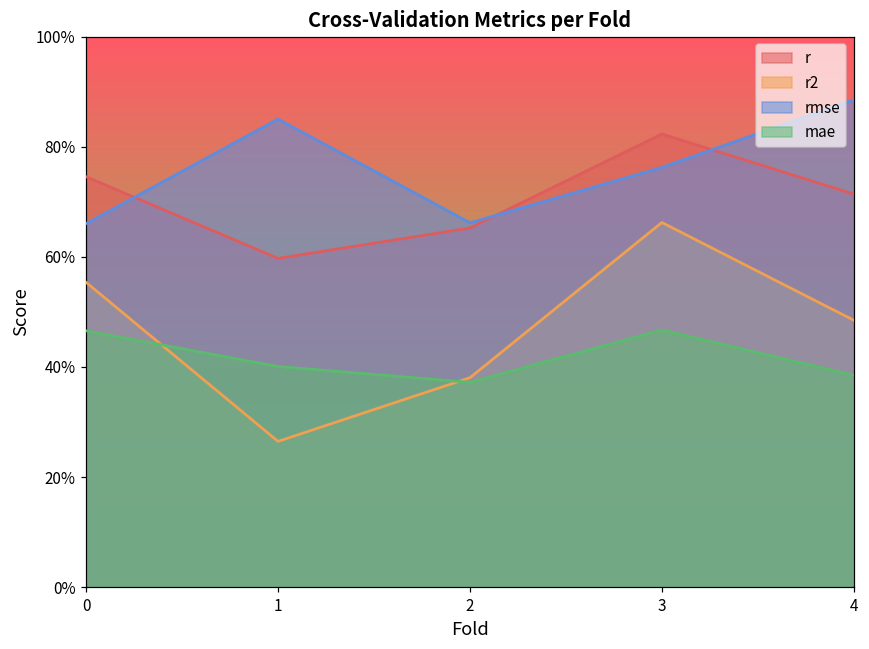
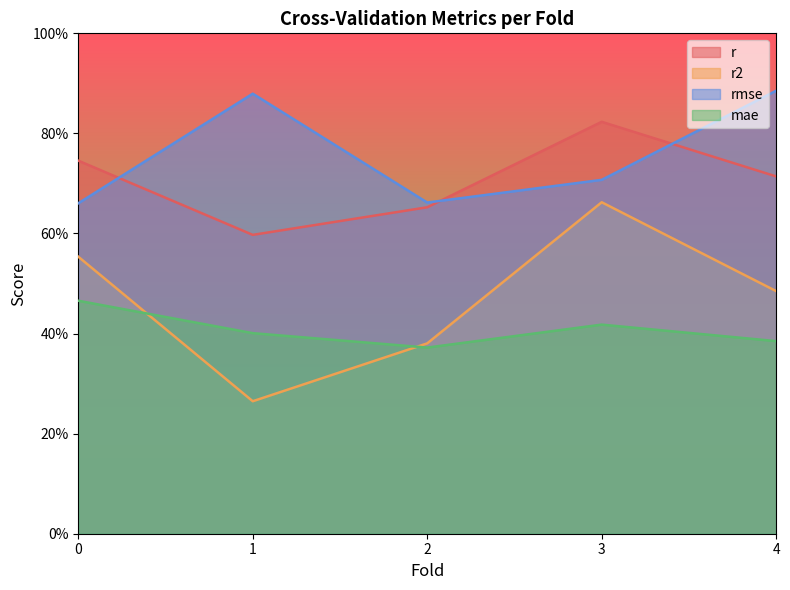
rmse, 1: 85% -> 88%
rmse, 3: 76% -> 71%
mae, 3: 47% -> 42%
